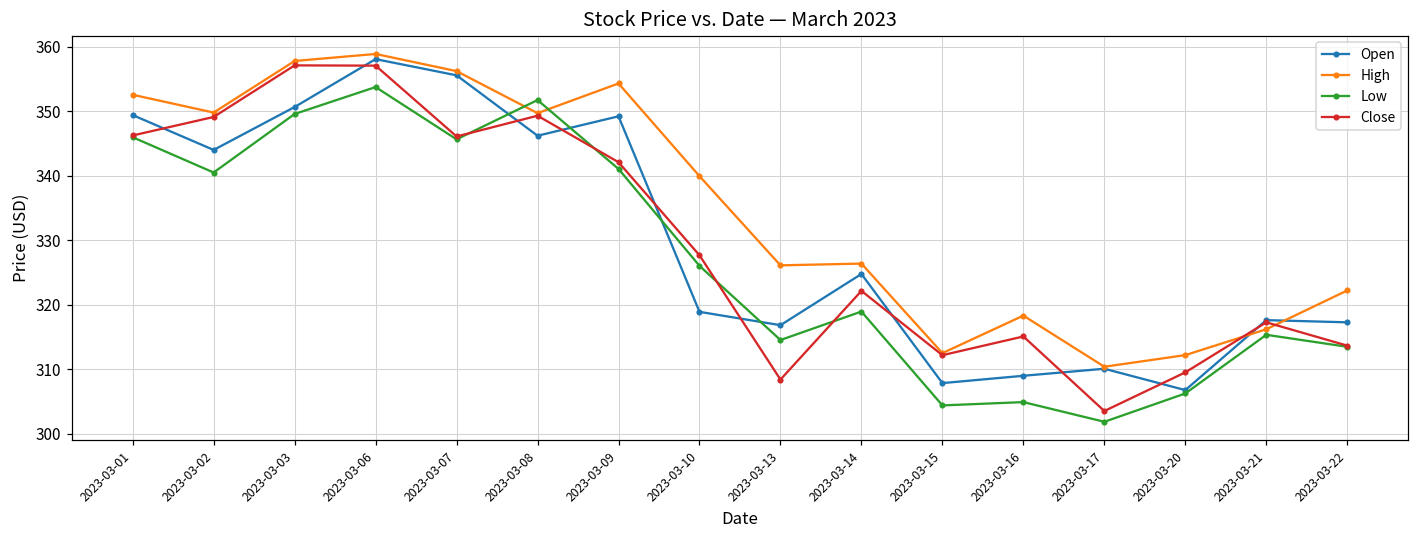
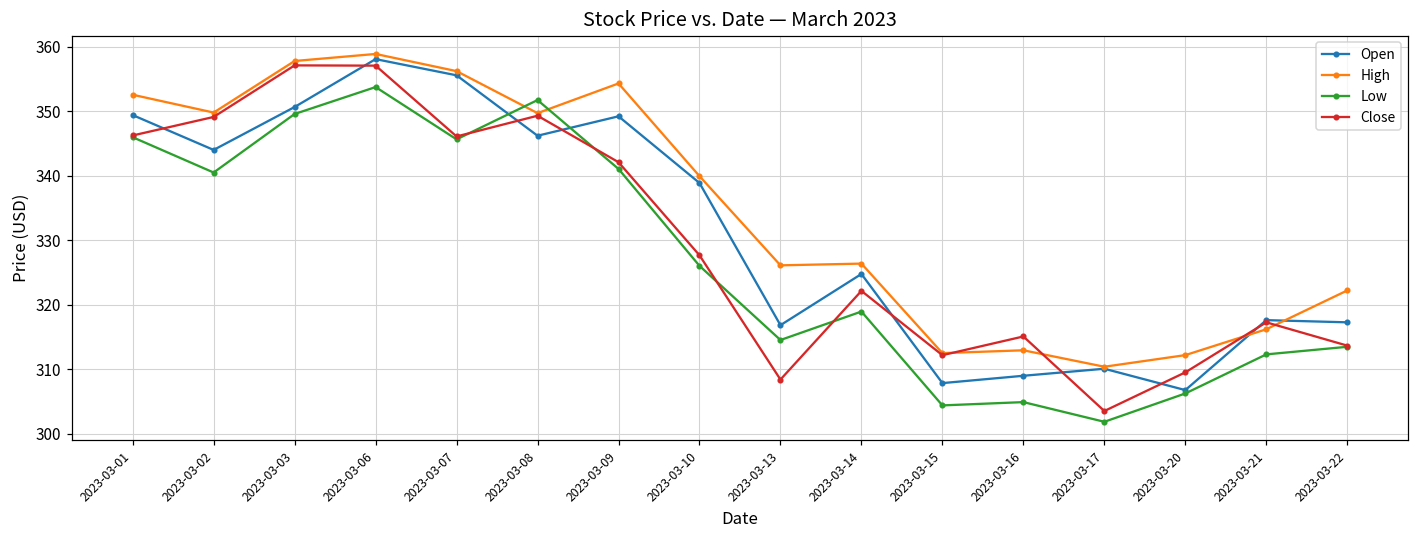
Open, 2023-03-10: 319 -> 339
High, 2023-03-16: 318 -> 313
Low, 2023-03-21: 315 -> 312
